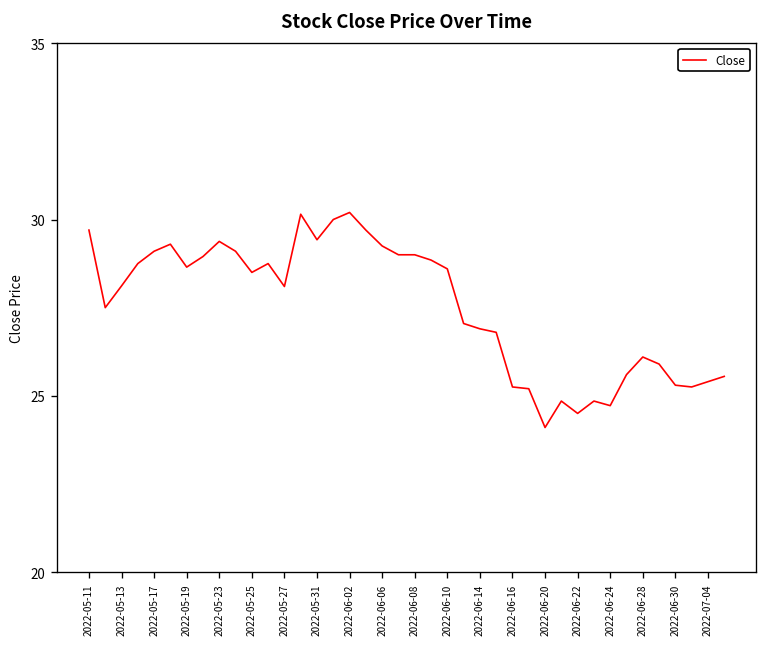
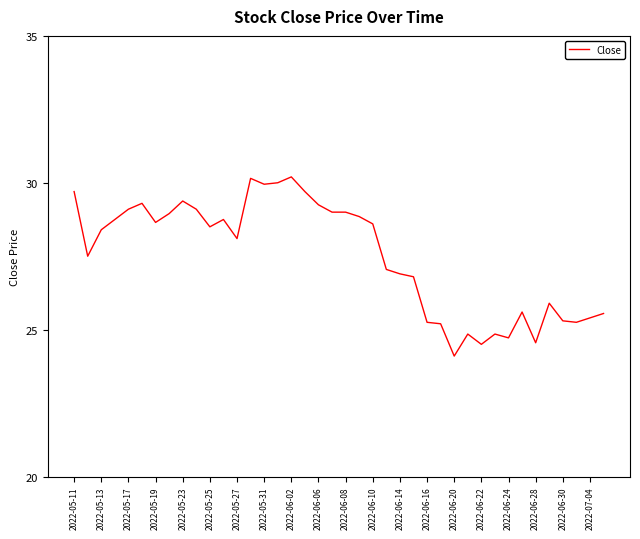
2022-05-13: 28.1 -> 28.4
2022-05-31: 29.4 -> 30.0
2022-06-28: 26.1 -> 24.6
